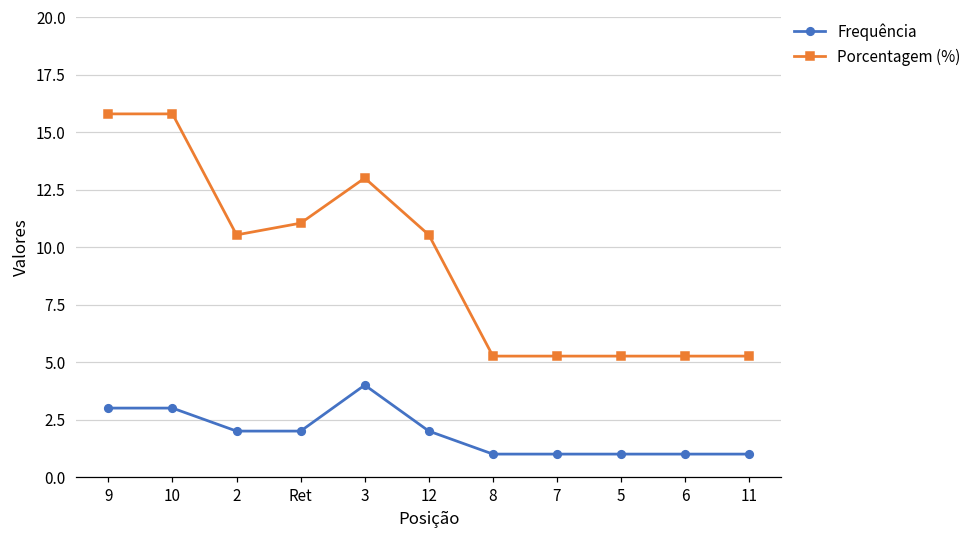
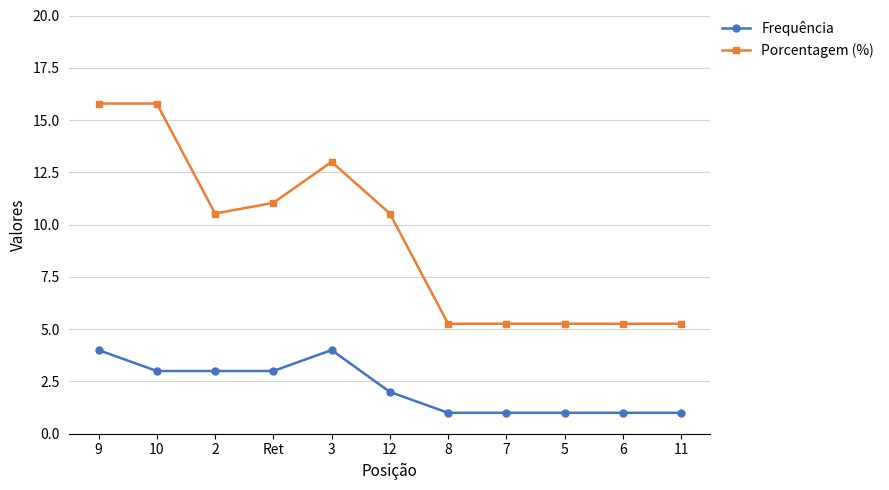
Frequência, 9: 3 -> 4
Frequência, 2: 2 -> 3
Frequência, Ret: 2 -> 3
